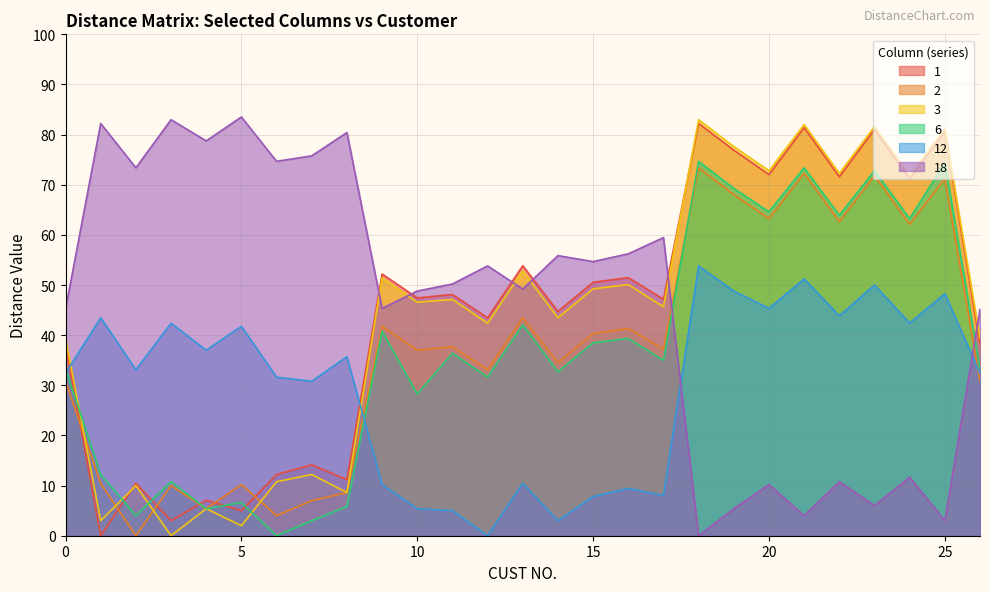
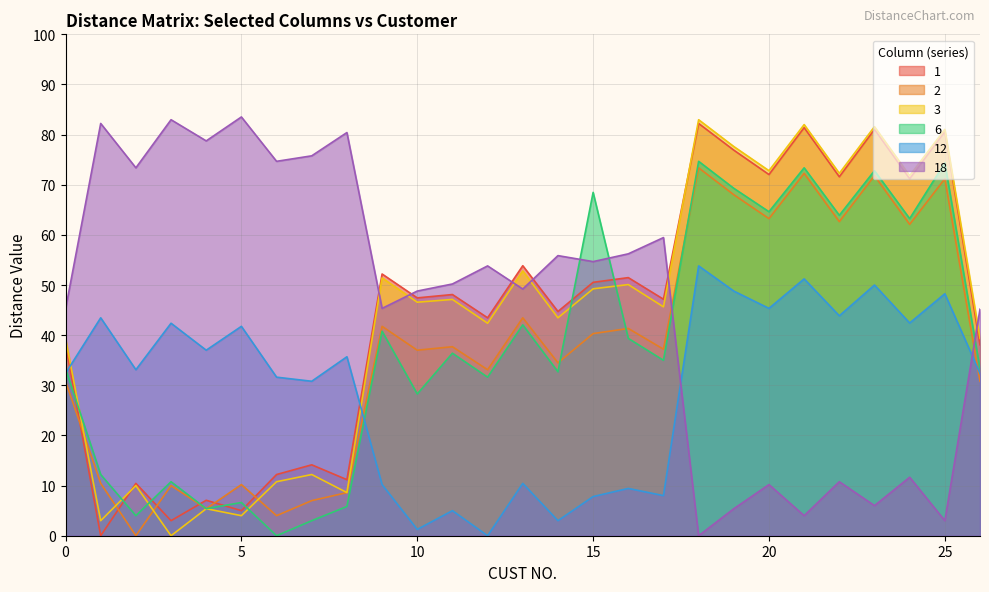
3, 5: 2 -> 4
12, 10: 5 -> 1
6, 15: 38 -> 68
